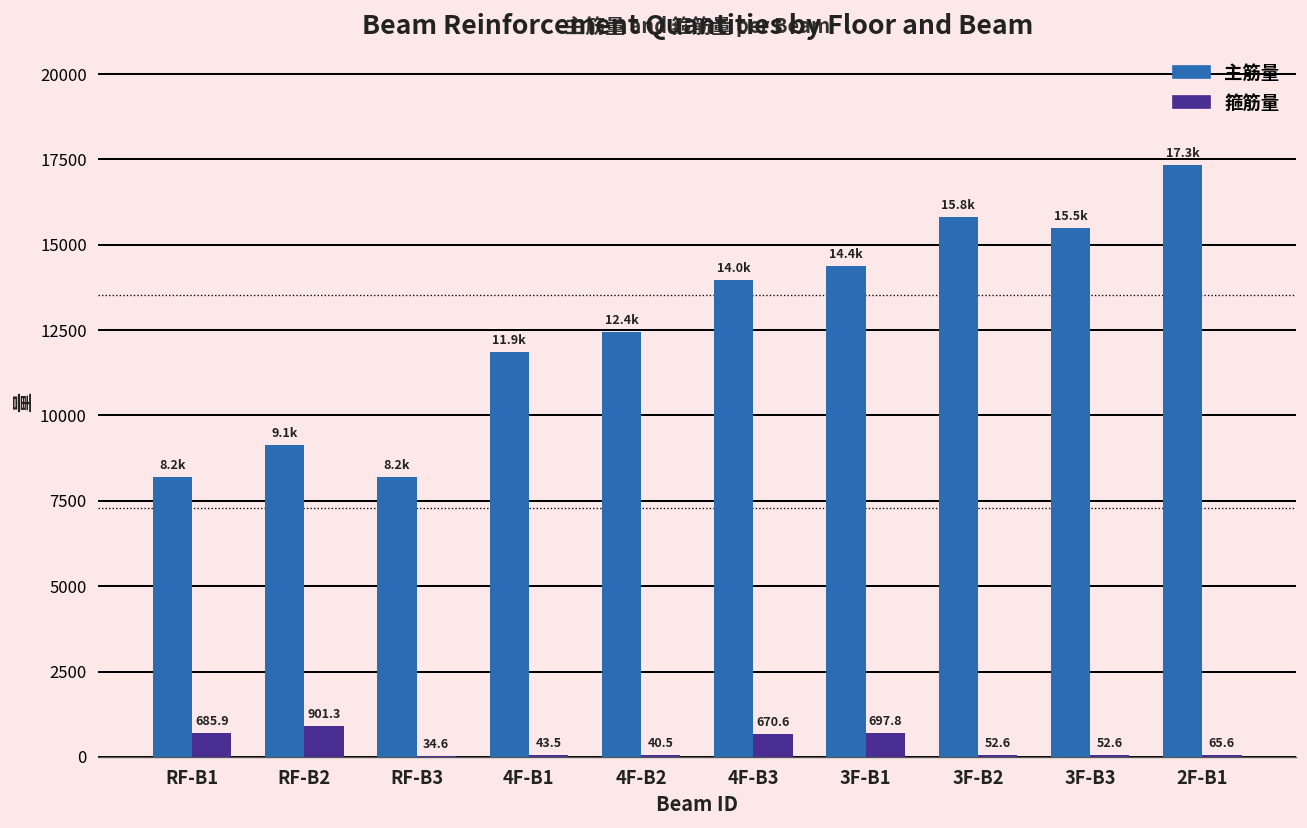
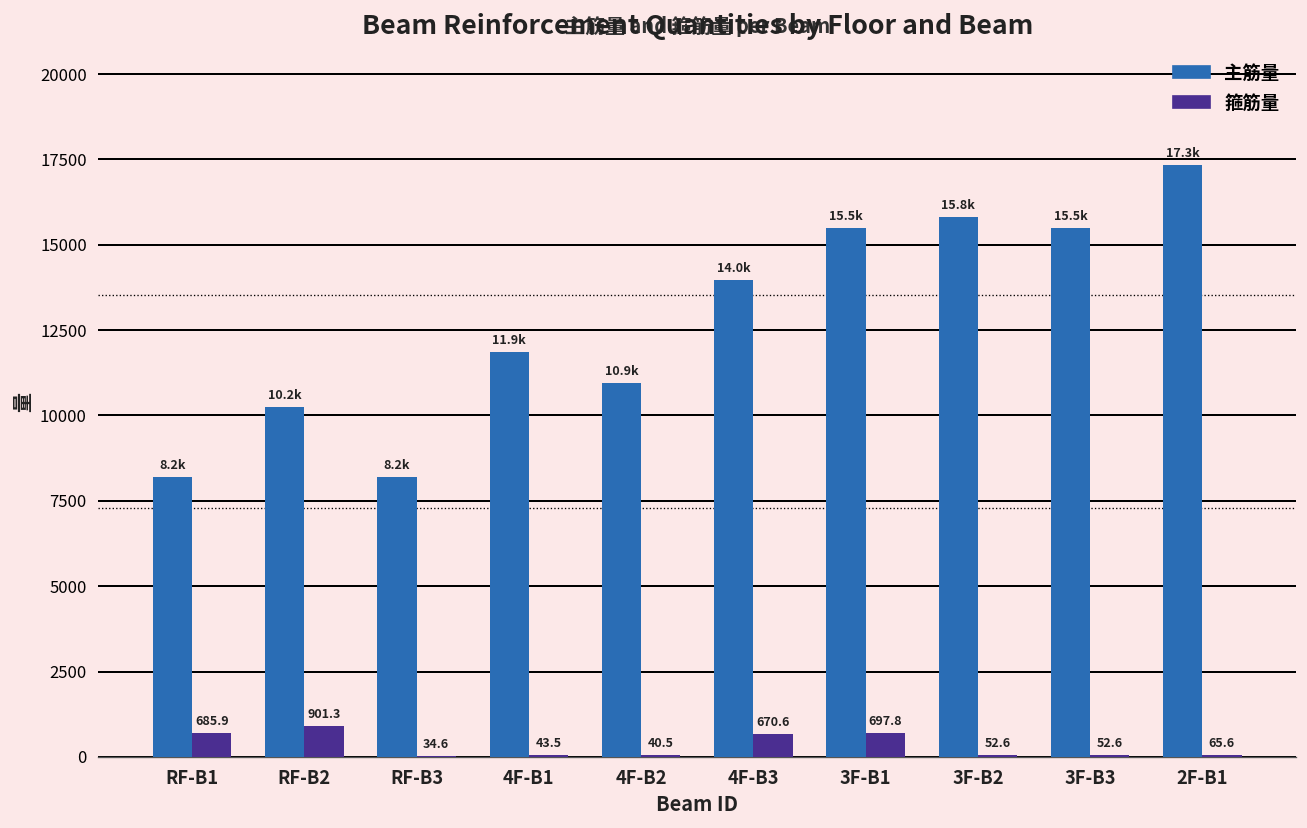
主筋量, RF-B2: 9.1k -> 10.2k
主筋量, 4F-B2: 12.4k -> 10.9k
主筋量, 3F-B1: 14.4k -> 15.5k
